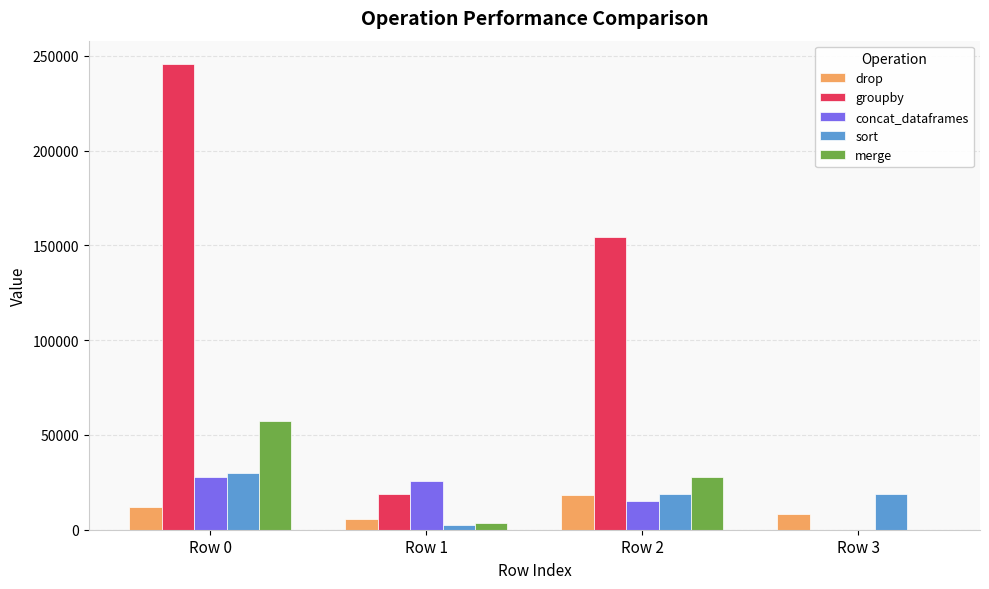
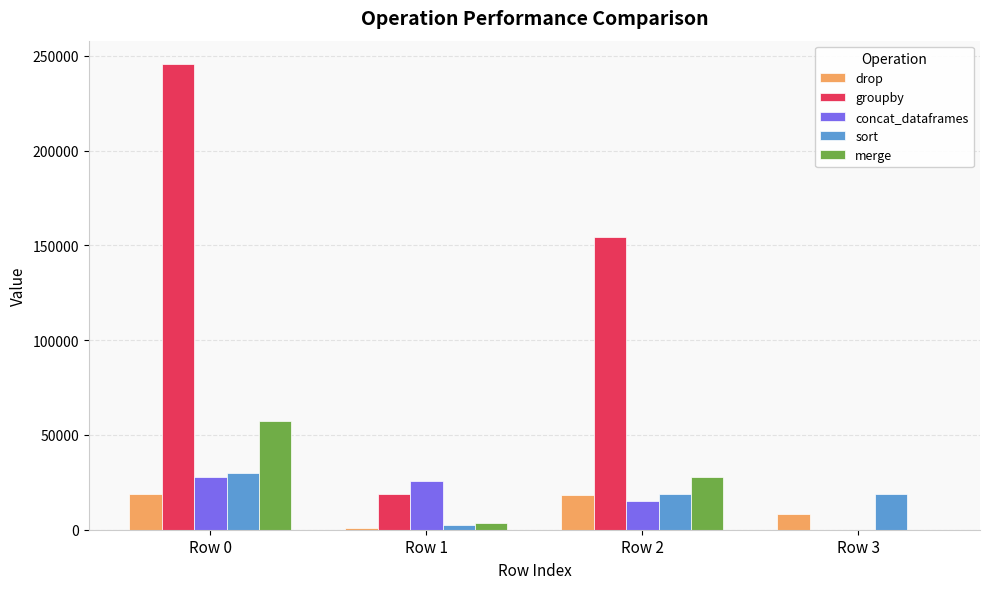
drop, Row 0: 12000 -> 19000
drop, Row 1: 6000 -> 1000
